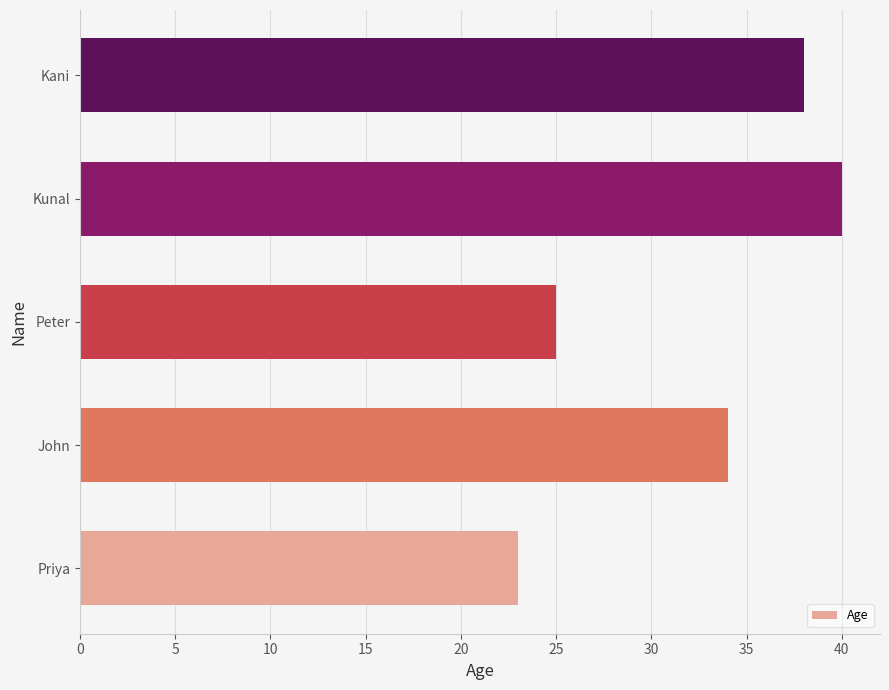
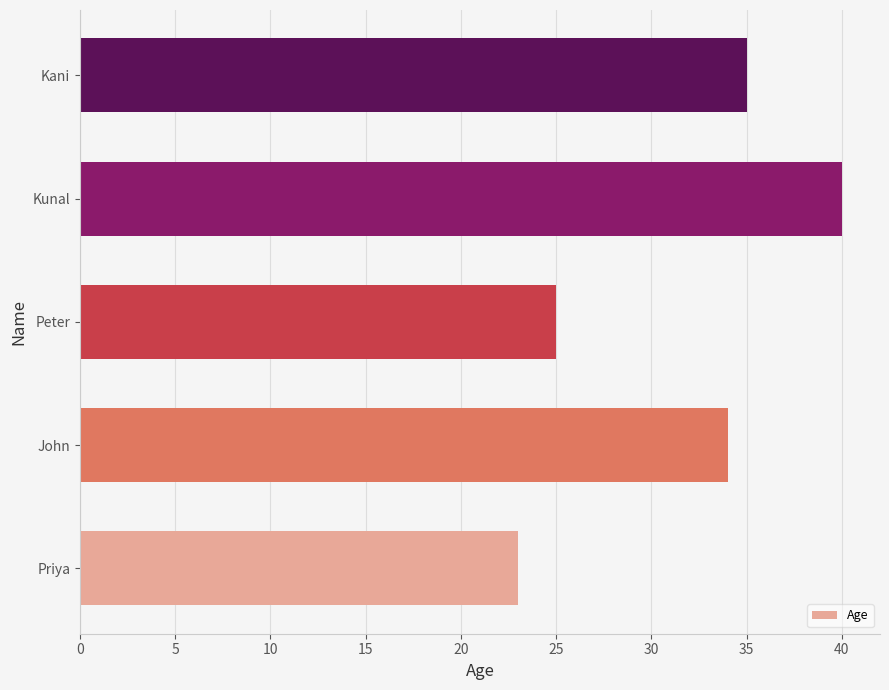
Kani: 38 -> 35
